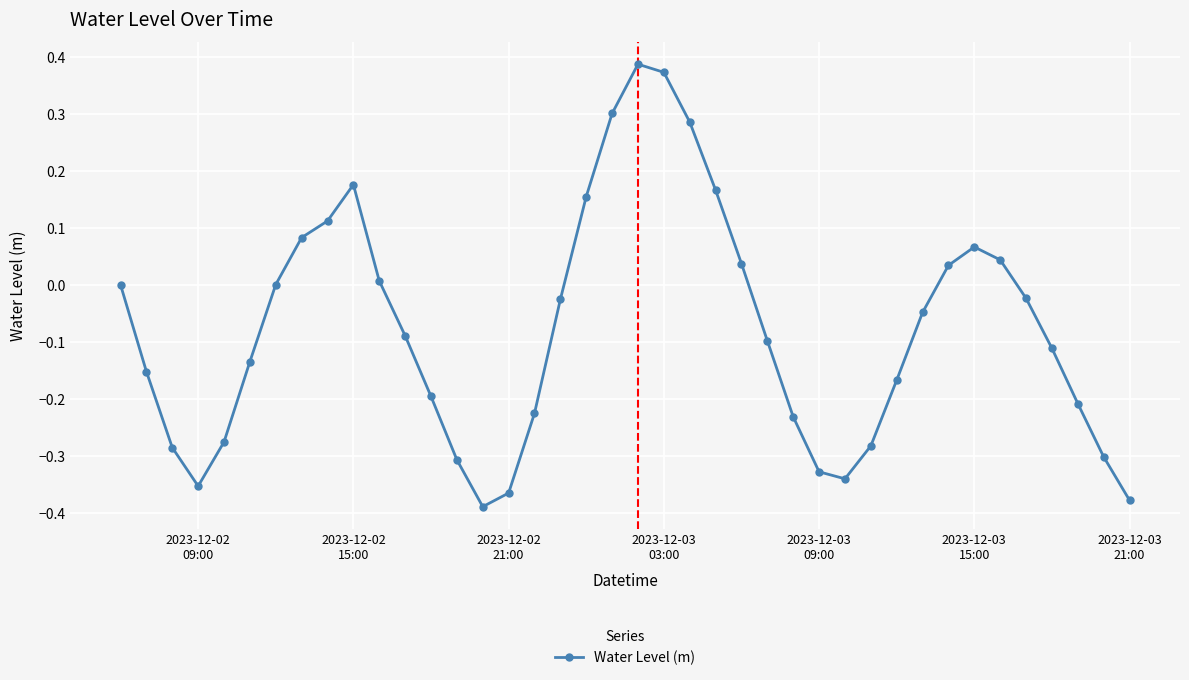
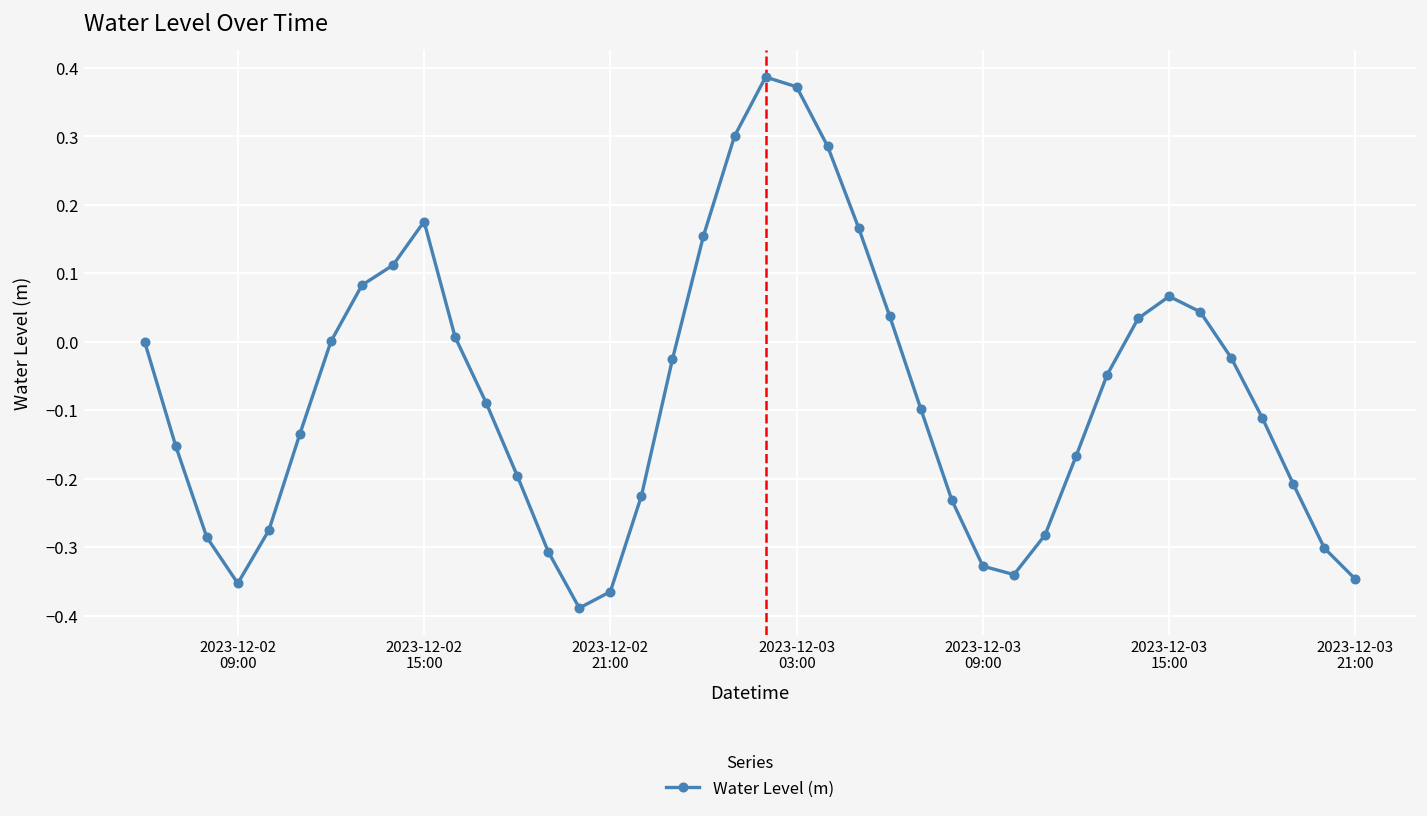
2023-12-03 21:00: -0.38 -> -0.35
